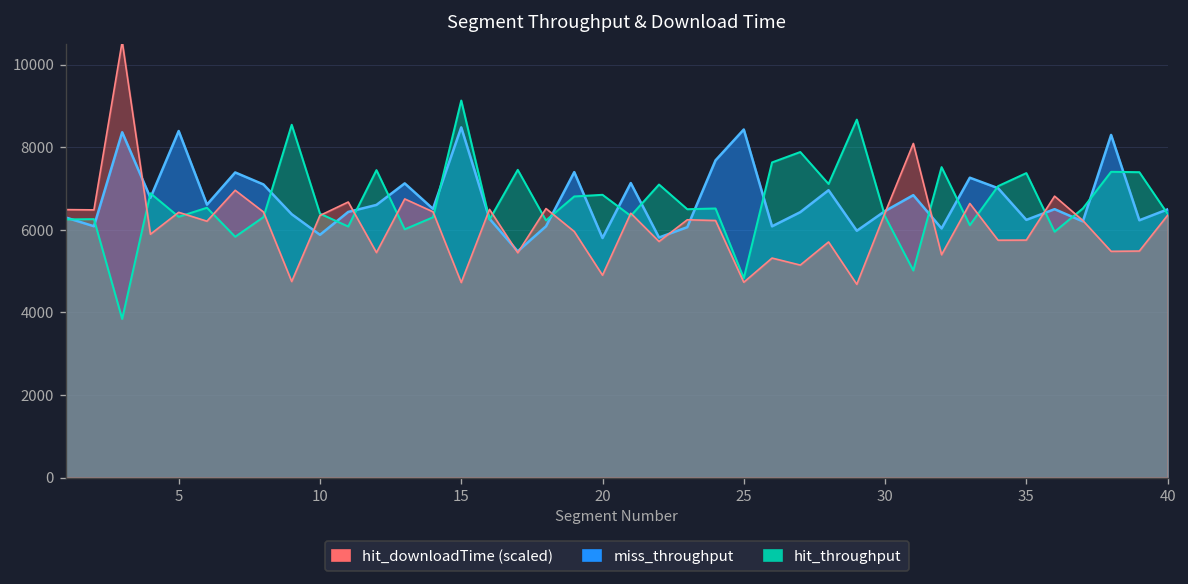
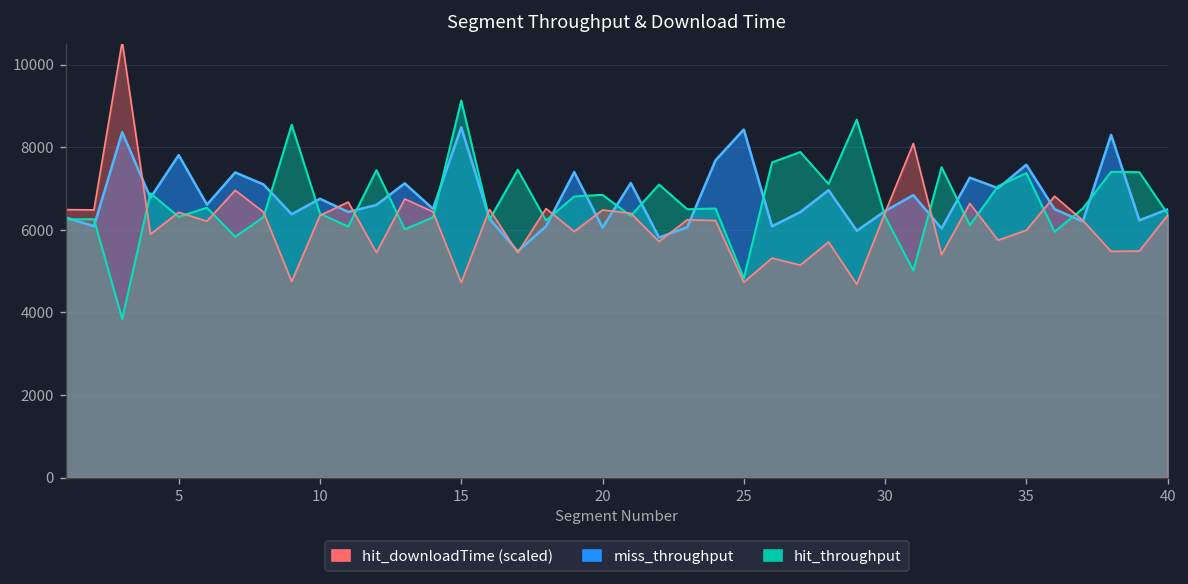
miss_throughput, 5: 8400 -> 7800
miss_throughput, 10: 5900 -> 6800
miss_throughput, 20: 5800 -> 6100
hit_downloadTime (scaled), 20: 4900 -> 6500
miss_throughput, 35: 6200 -> 7600
hit_downloadTime (scaled), 35: 5800 -> 6000
